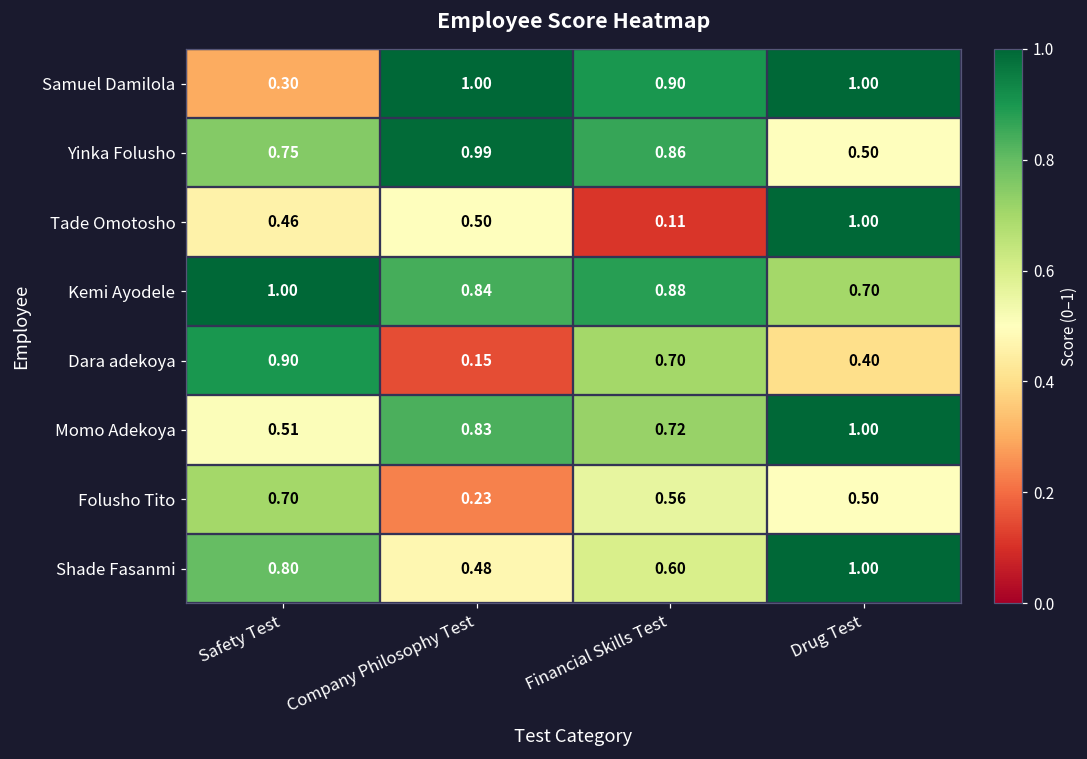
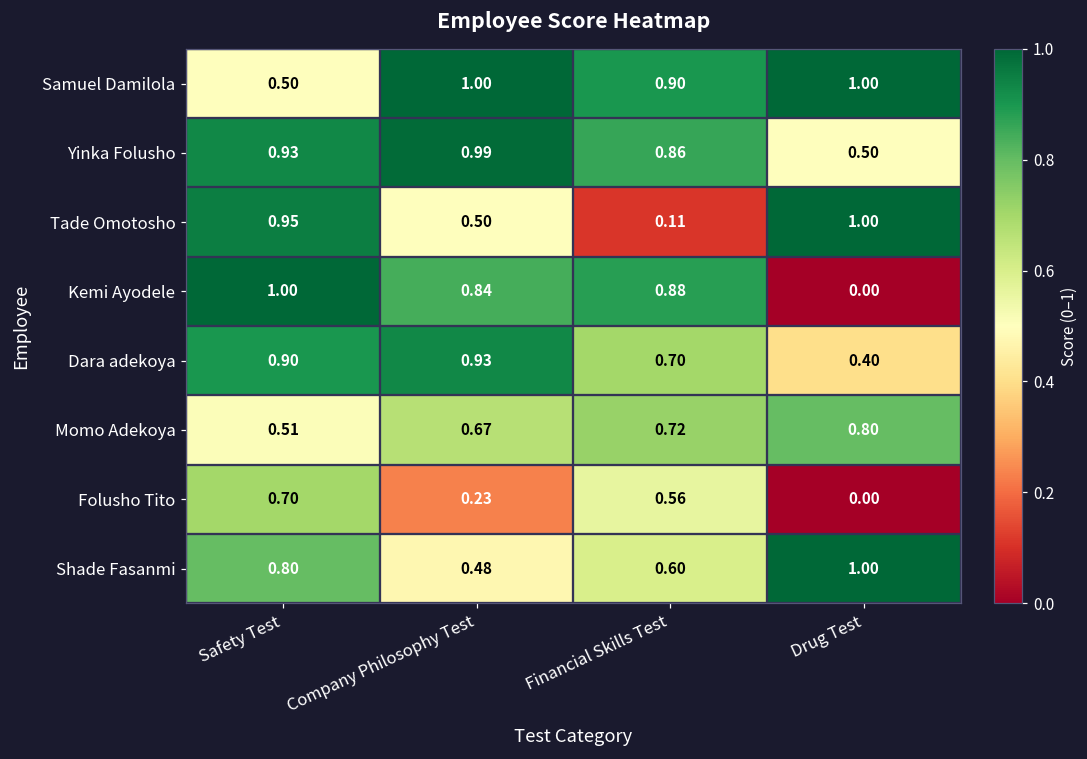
Samuel Damilola, Safety Test: 0.30 -> 0.50
Yinka Folusho, Safety Test: 0.75 -> 0.93
Tade Omotosho, Safety Test: 0.46 -> 0.95
Kemi Ayodele, Drug Test: 0.70 -> 0.00
Dara adekoya, Company Philosophy Test: 0.15 -> 0.93
Momo Adekoya, Company Philosophy Test: 0.83 -> 0.67
Momo Adekoya, Drug Test: 1.00 -> 0.80
Folusho Tito, Drug Test: 0.50 -> 0.00
